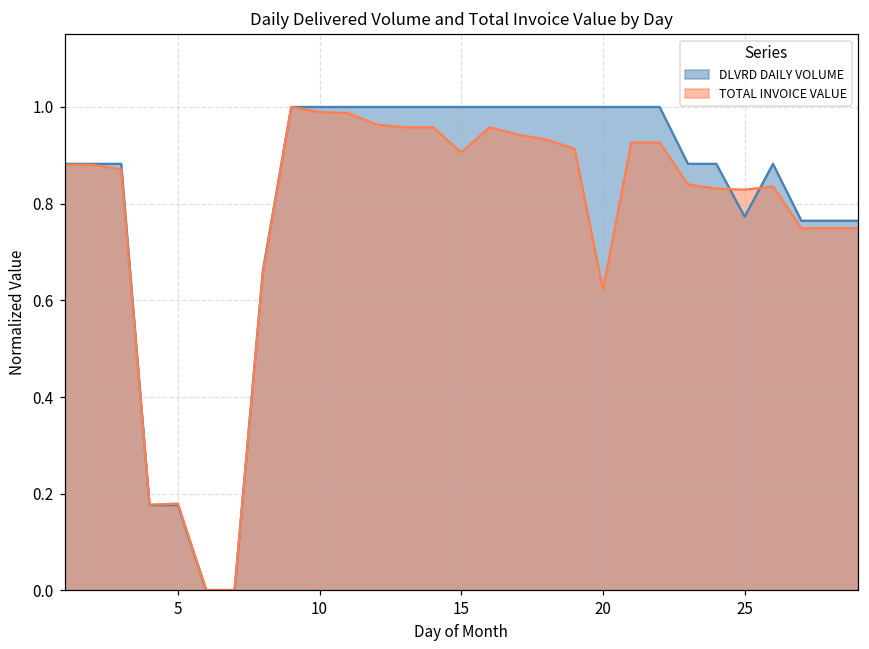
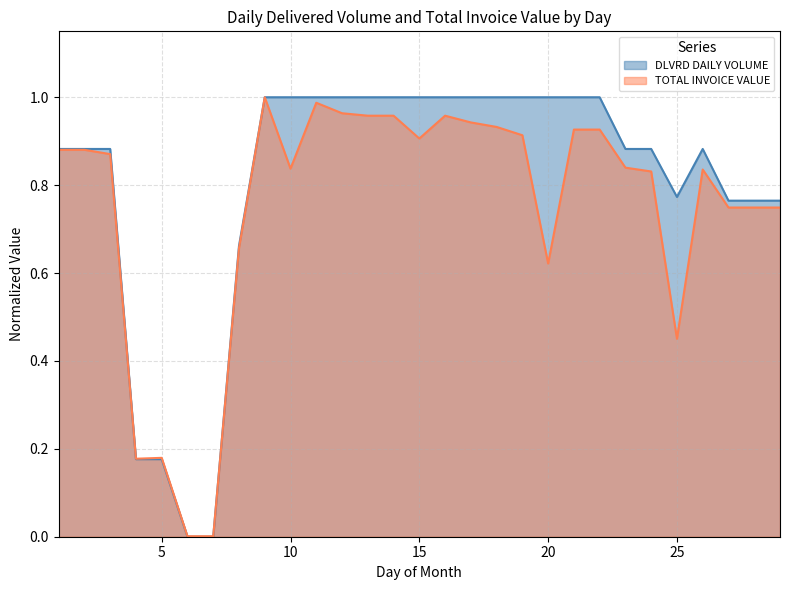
TOTAL INVOICE VALUE, 10: 0.99 -> 0.84
TOTAL INVOICE VALUE, 25: 0.83 -> 0.45
